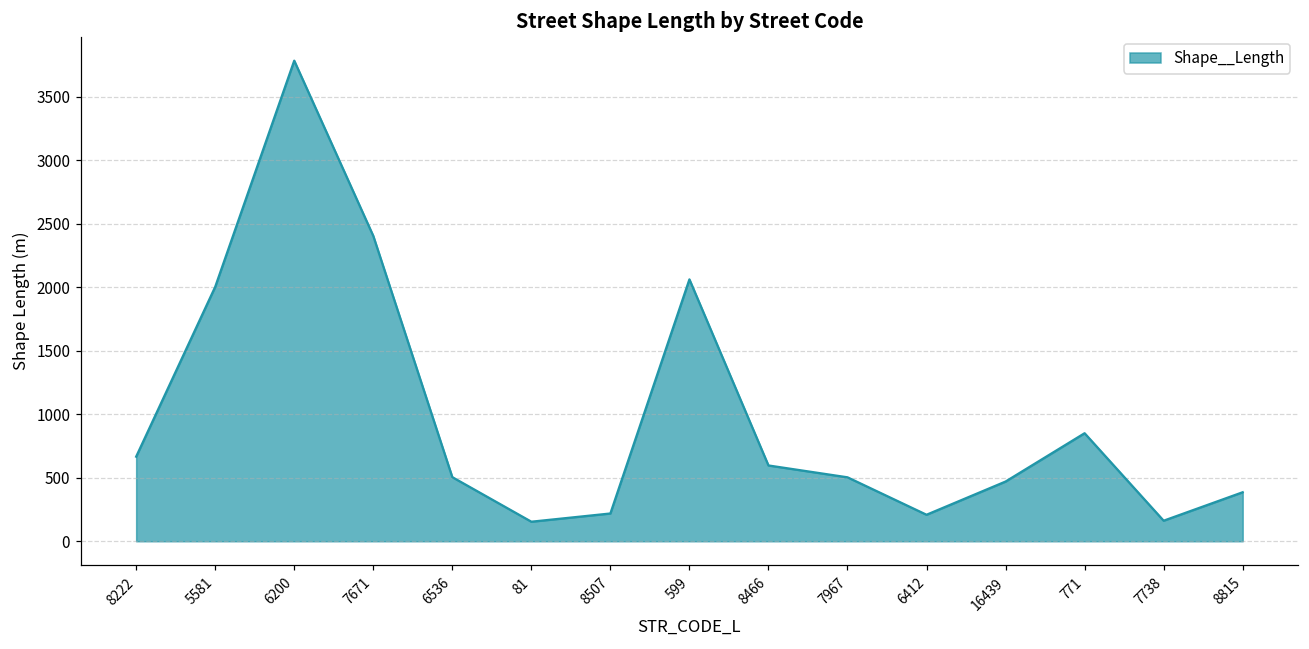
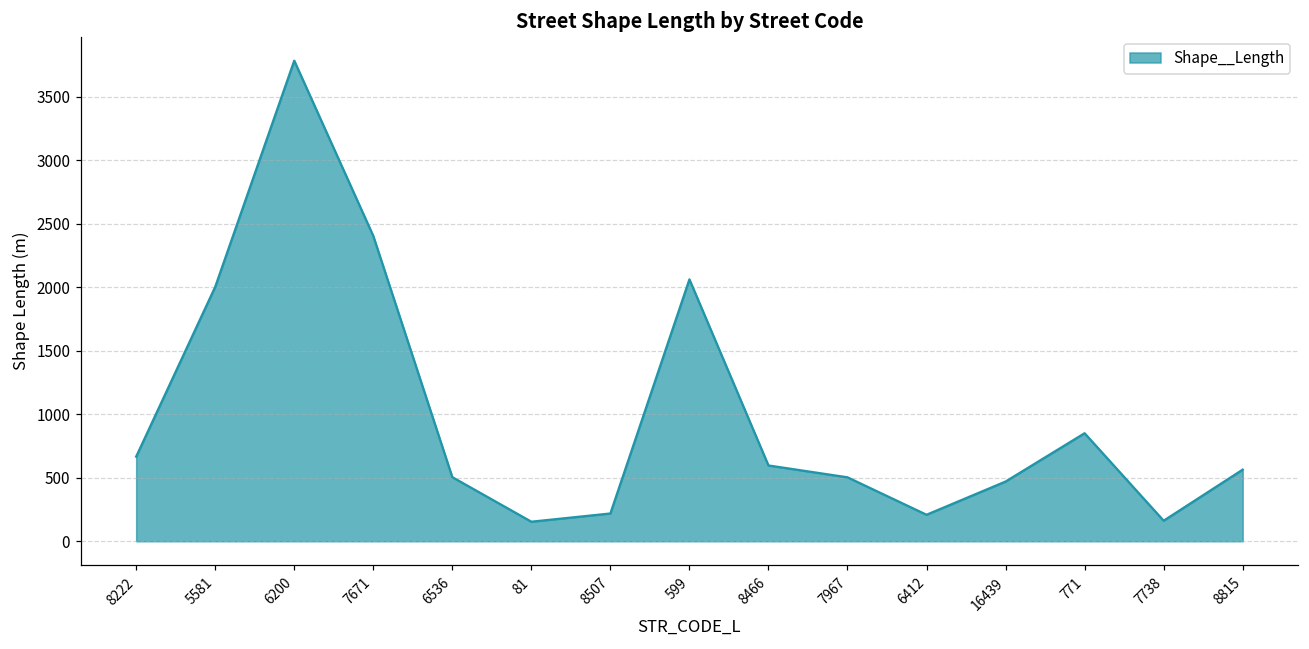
8815: 390 -> 560
